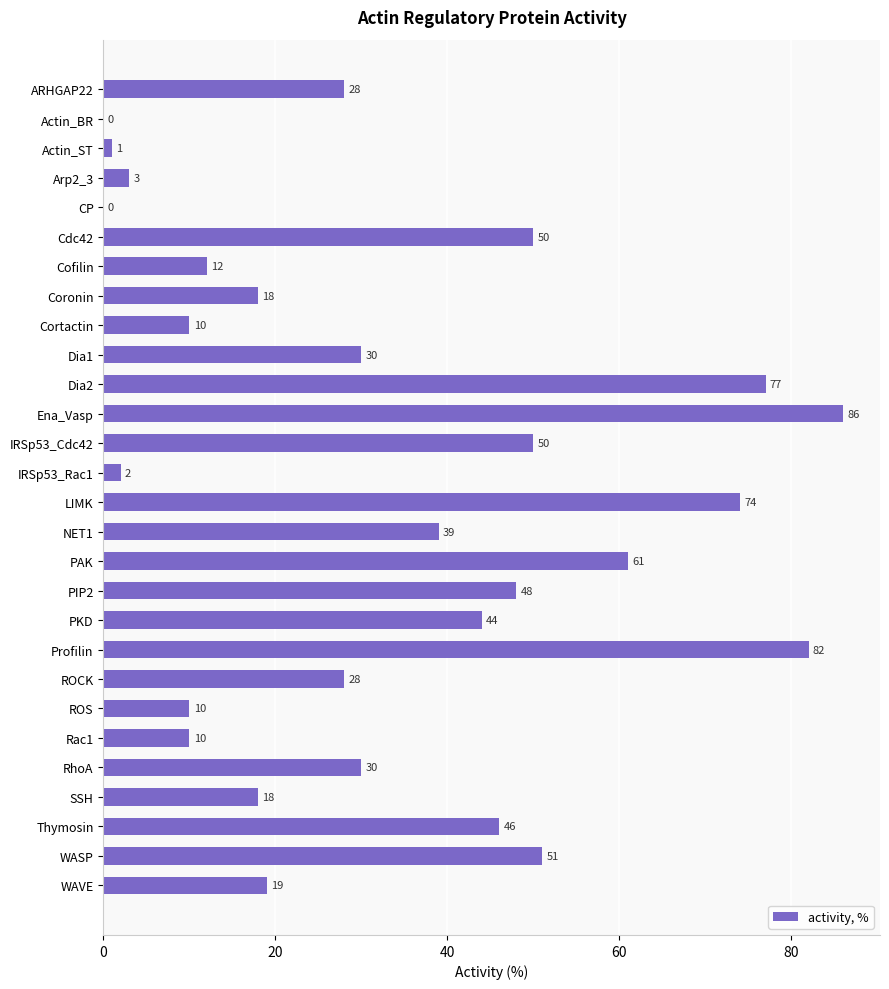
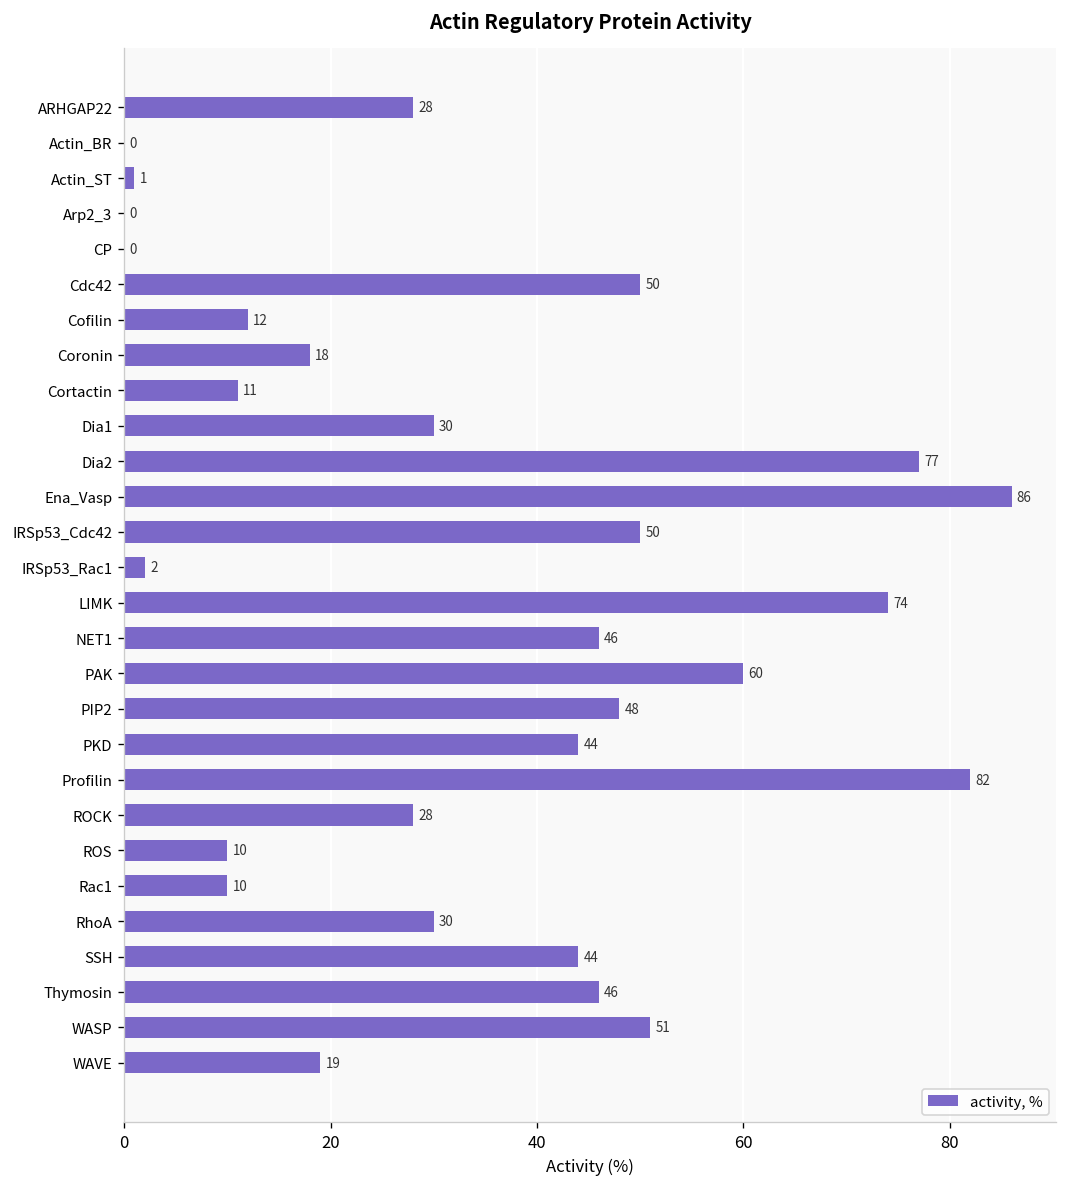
Arp2_3: 3 -> 0
Cortactin: 10 -> 11
NET1: 39 -> 46
PAK: 61 -> 60
SSH: 18 -> 44
